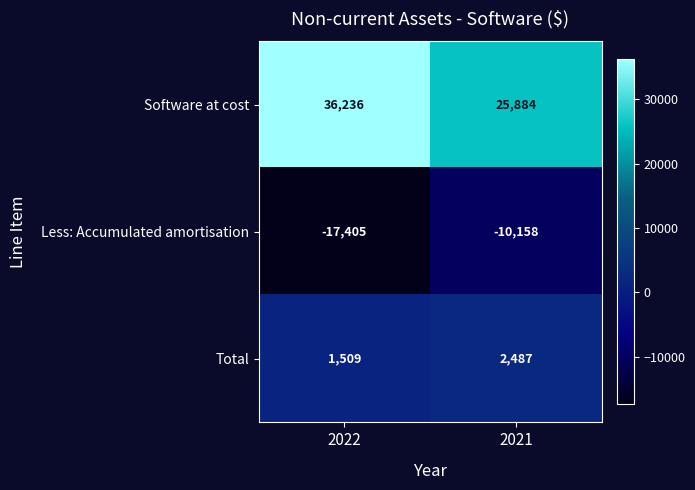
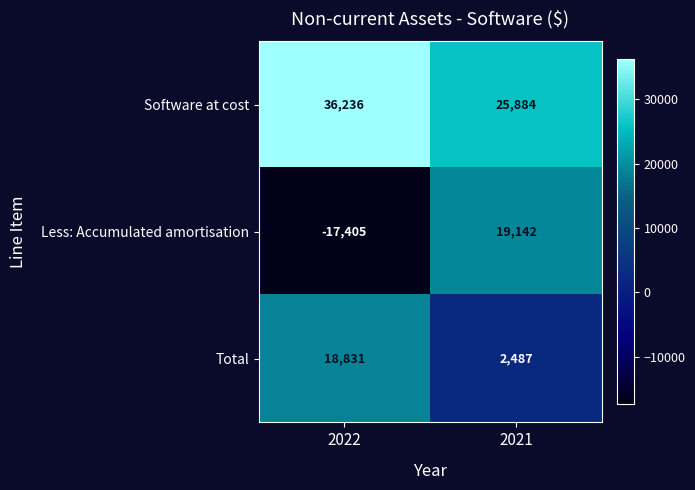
Less: Accumulated amortisation, 2021: -10,158 -> 19,142
Total, 2022: 1,509 -> 18,831
